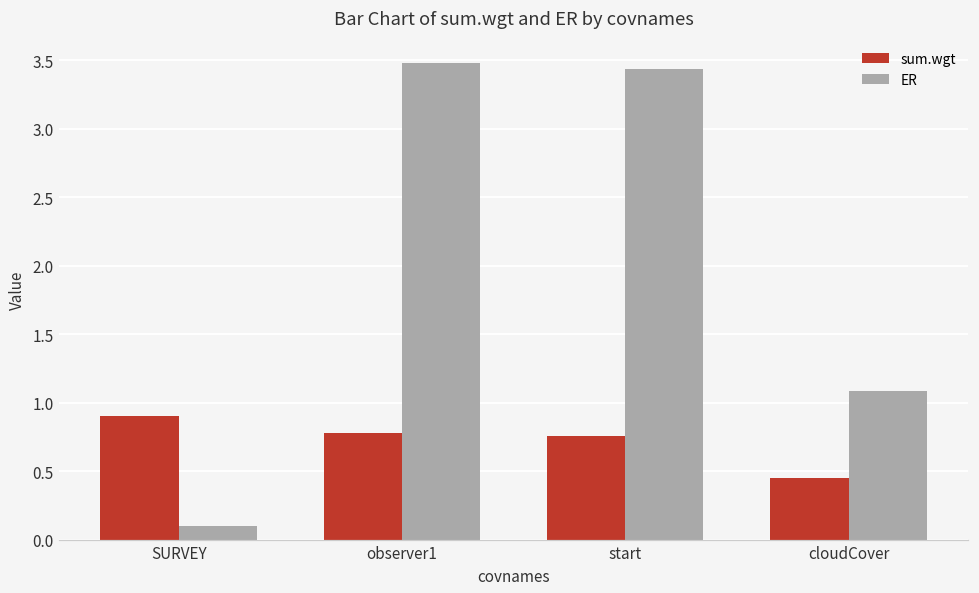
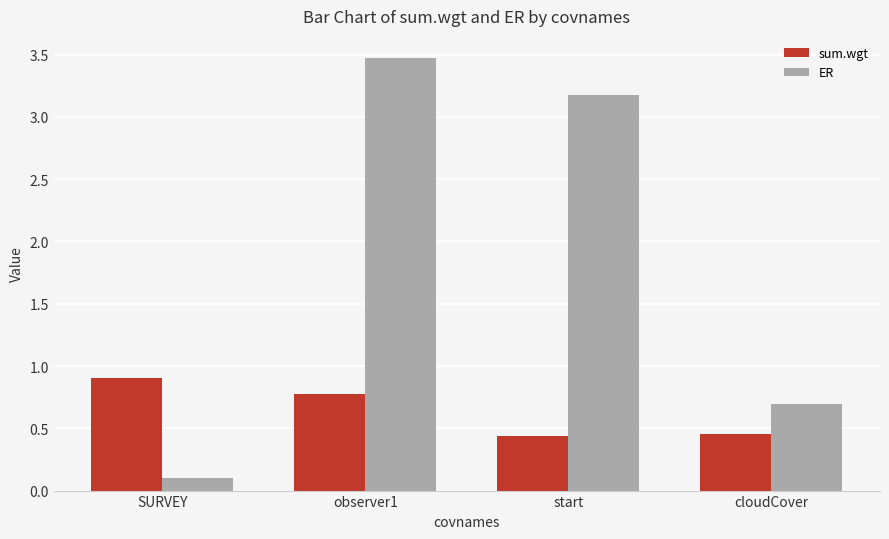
sum.wgt, start: 0.76 -> 0.44
ER, start: 3.43 -> 3.18
ER, cloudCover: 1.08 -> 0.69
